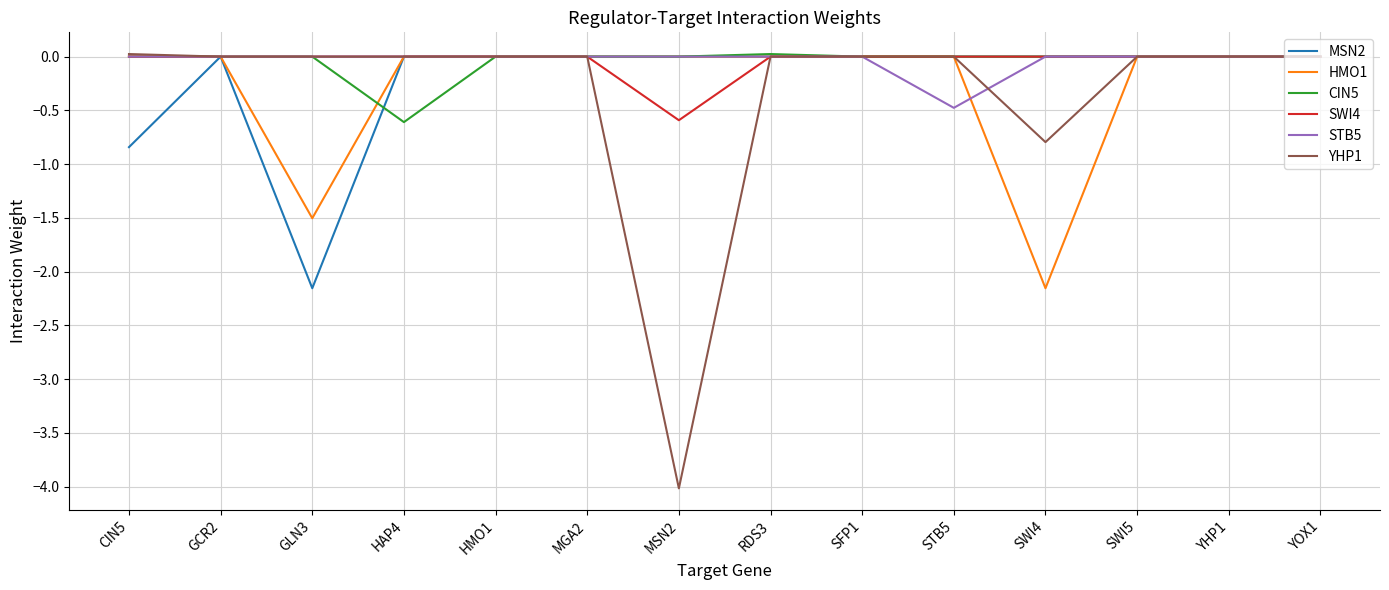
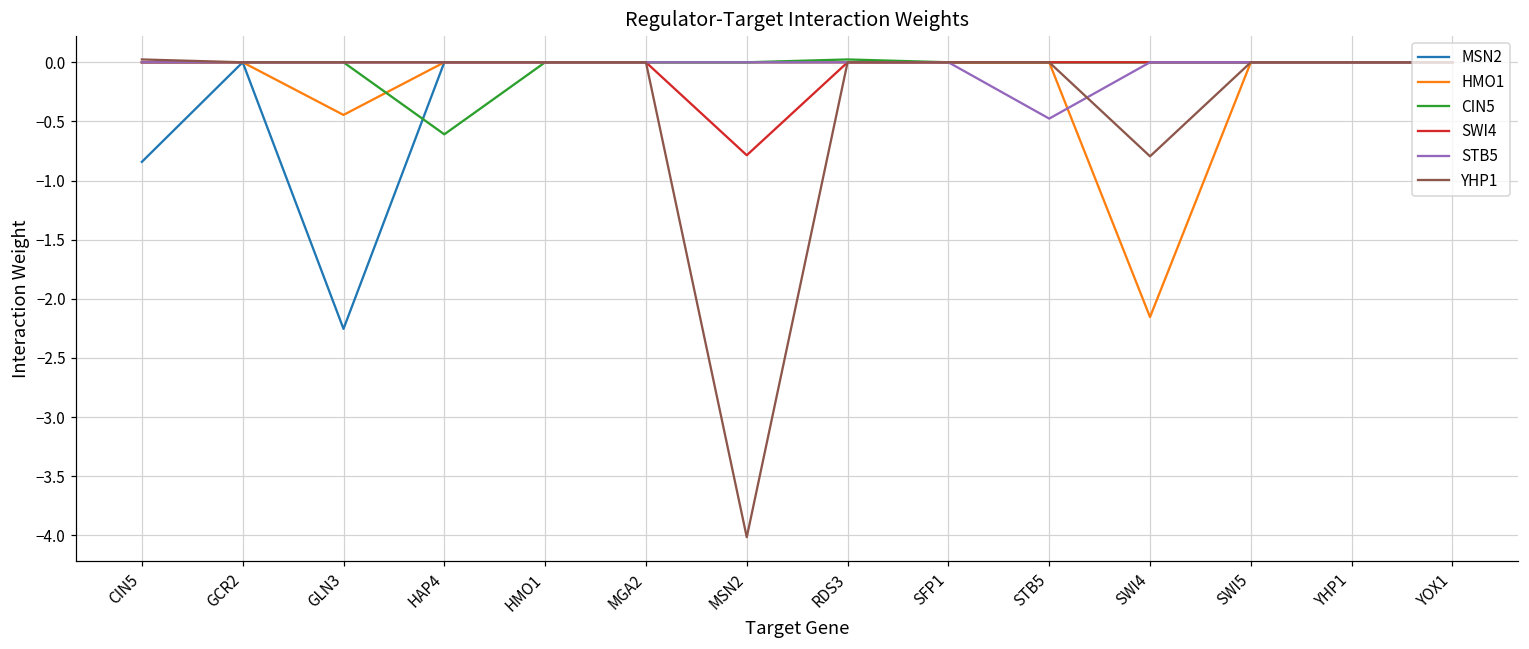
MSN2, GLN3: -2.15 -> -2.25
HMO1, GLN3: -1.50 -> -0.45
SWI4, MSN2: -0.59 -> -0.79
